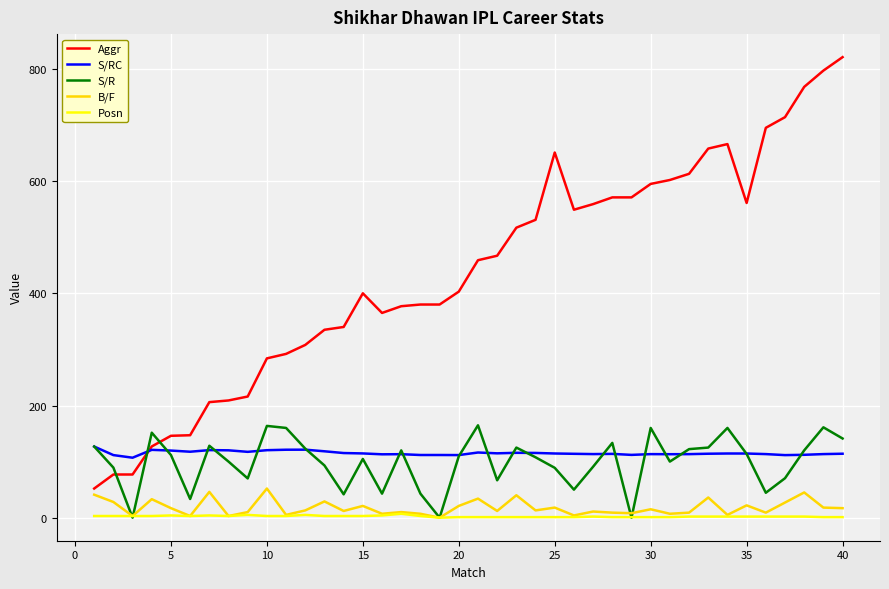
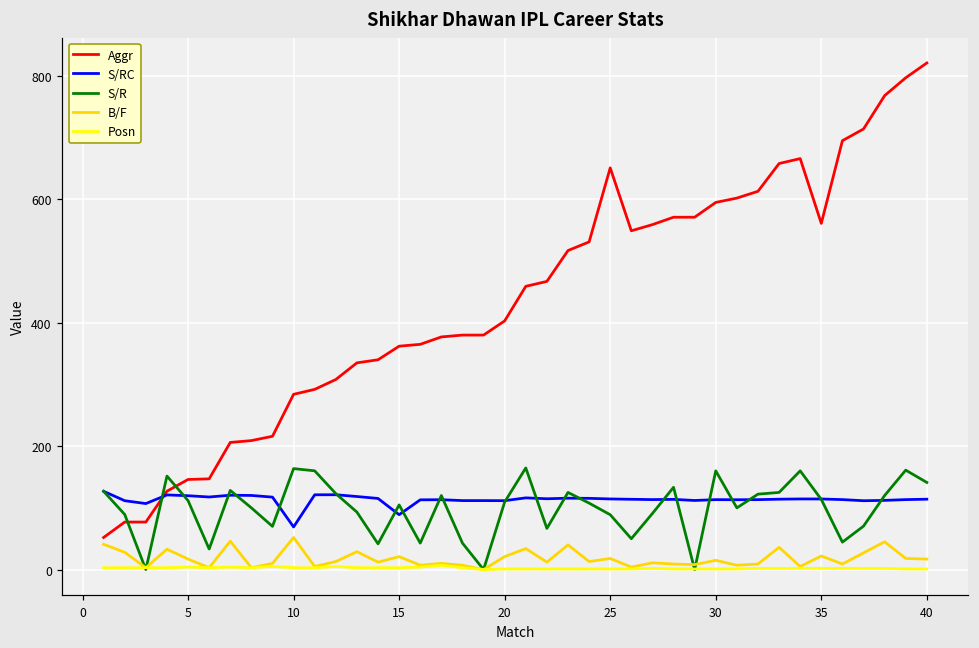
S/RC, 10: 120 -> 70
Aggr, 15: 400 -> 360
S/RC, 15: 110 -> 90
